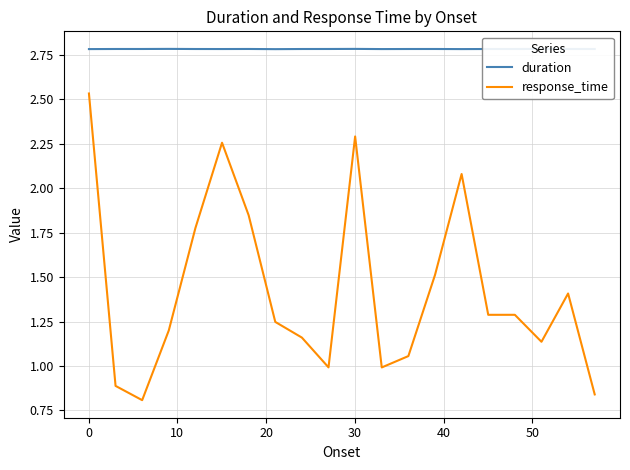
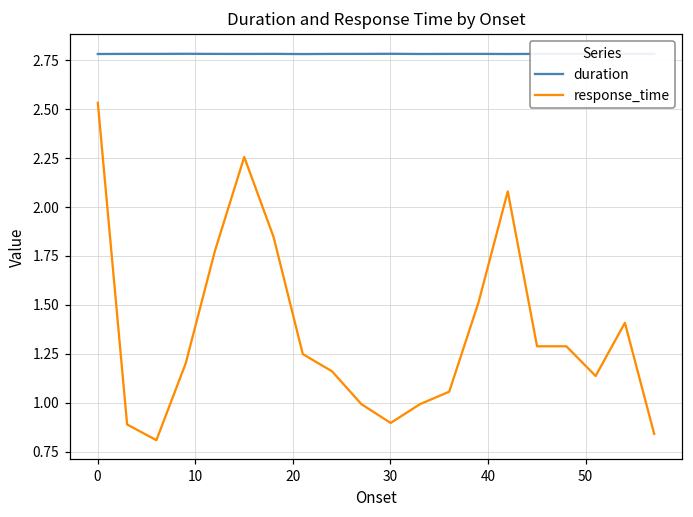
response_time, 30: 2.29 -> 0.90
